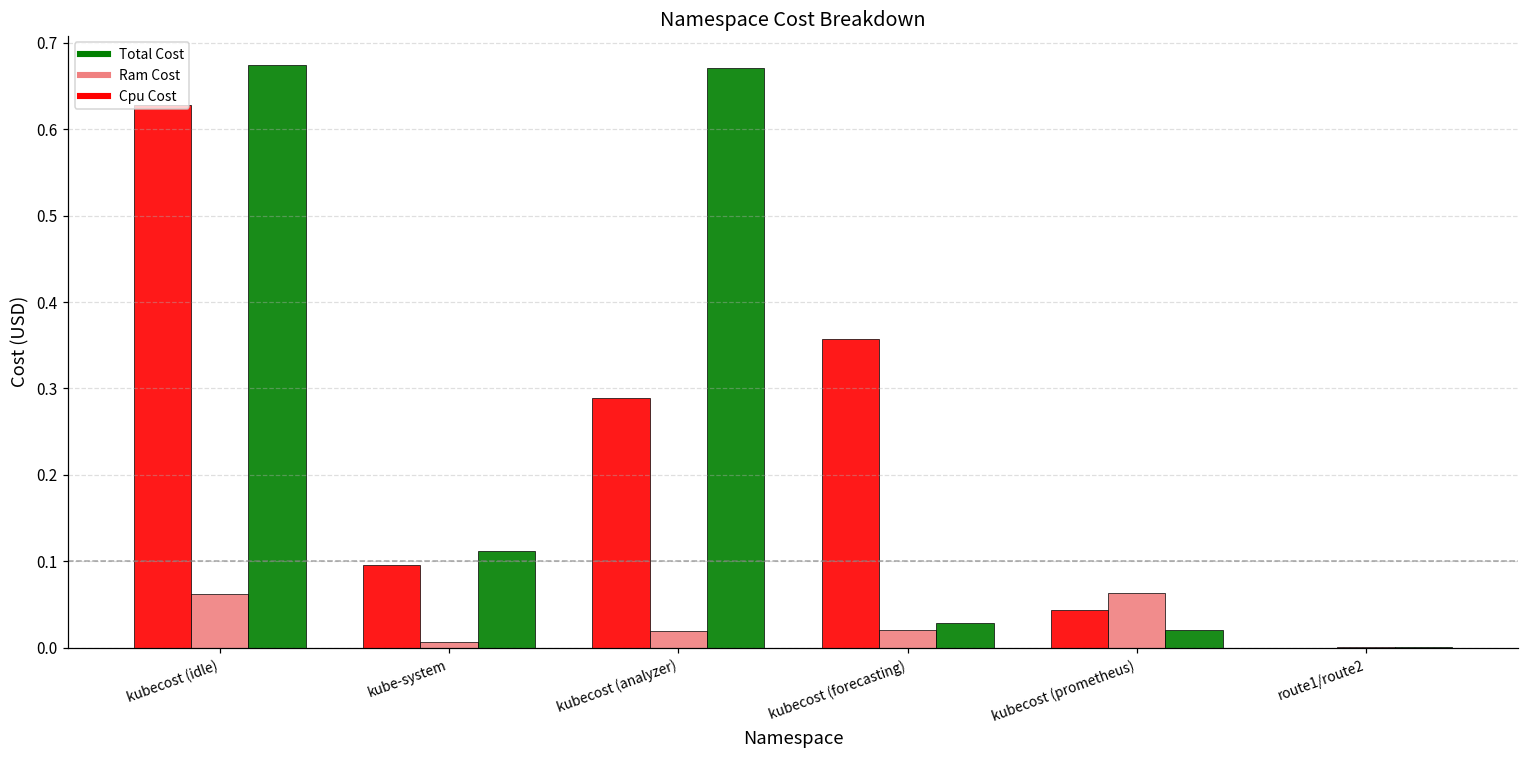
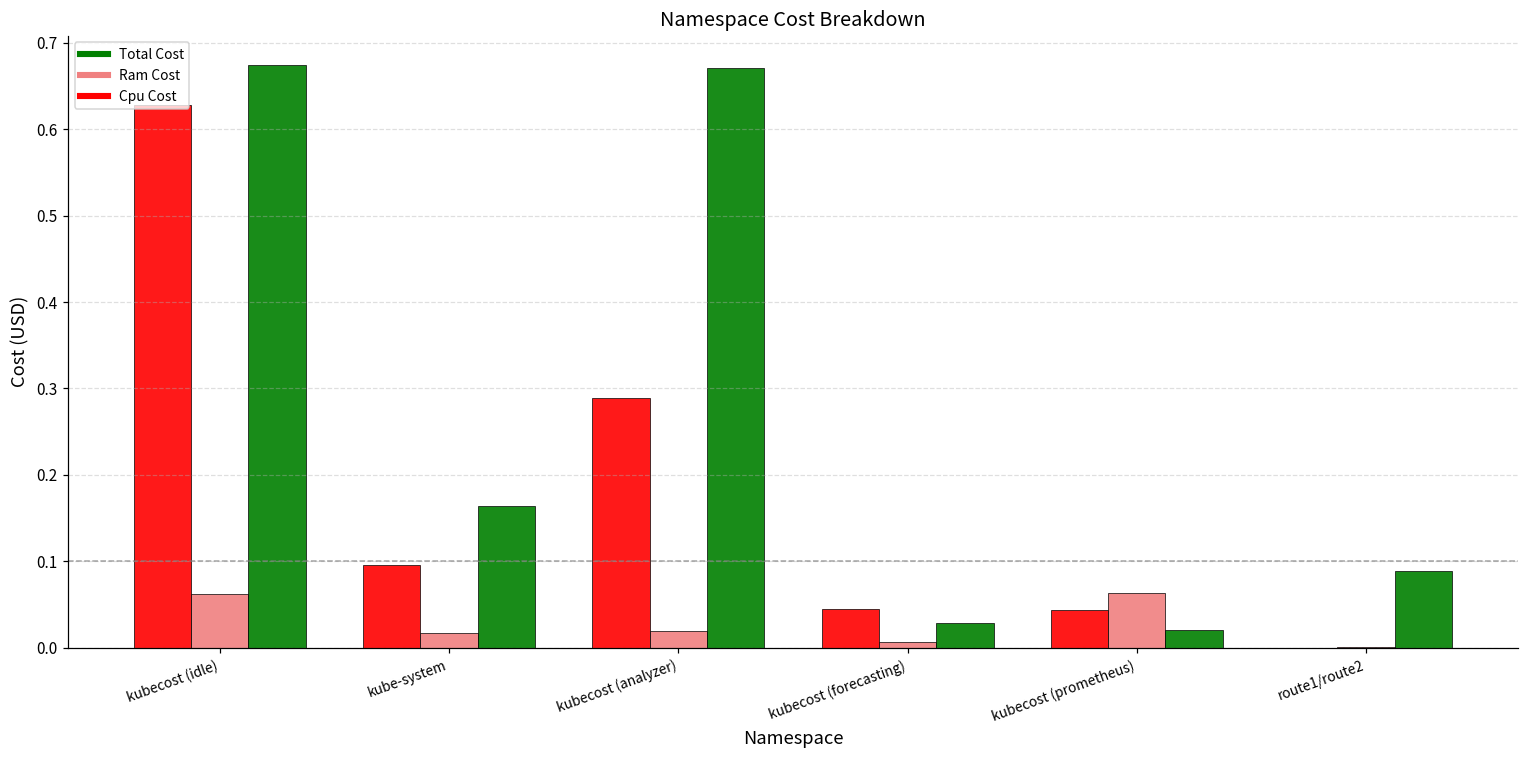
Ram Cost, kube-system: 0.01 -> 0.02
Total Cost, kube-system: 0.11 -> 0.16
Cpu Cost, kubecost (forecasting): 0.36 -> 0.04
Ram Cost, kubecost (forecasting): 0.02 -> 0.01
Total Cost, route1/route2: 0.00 -> 0.09
